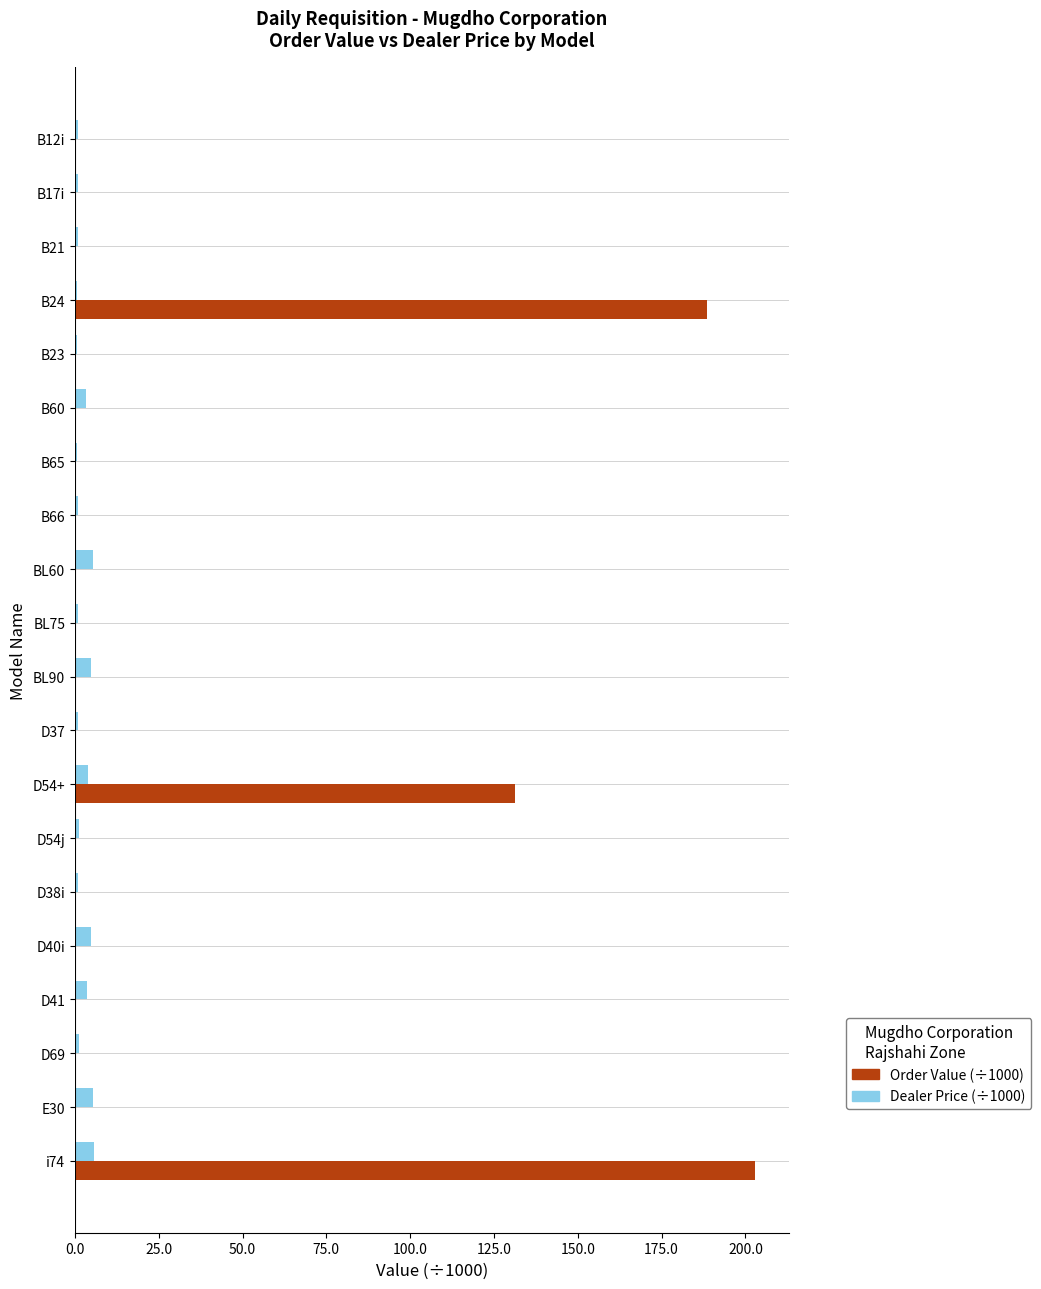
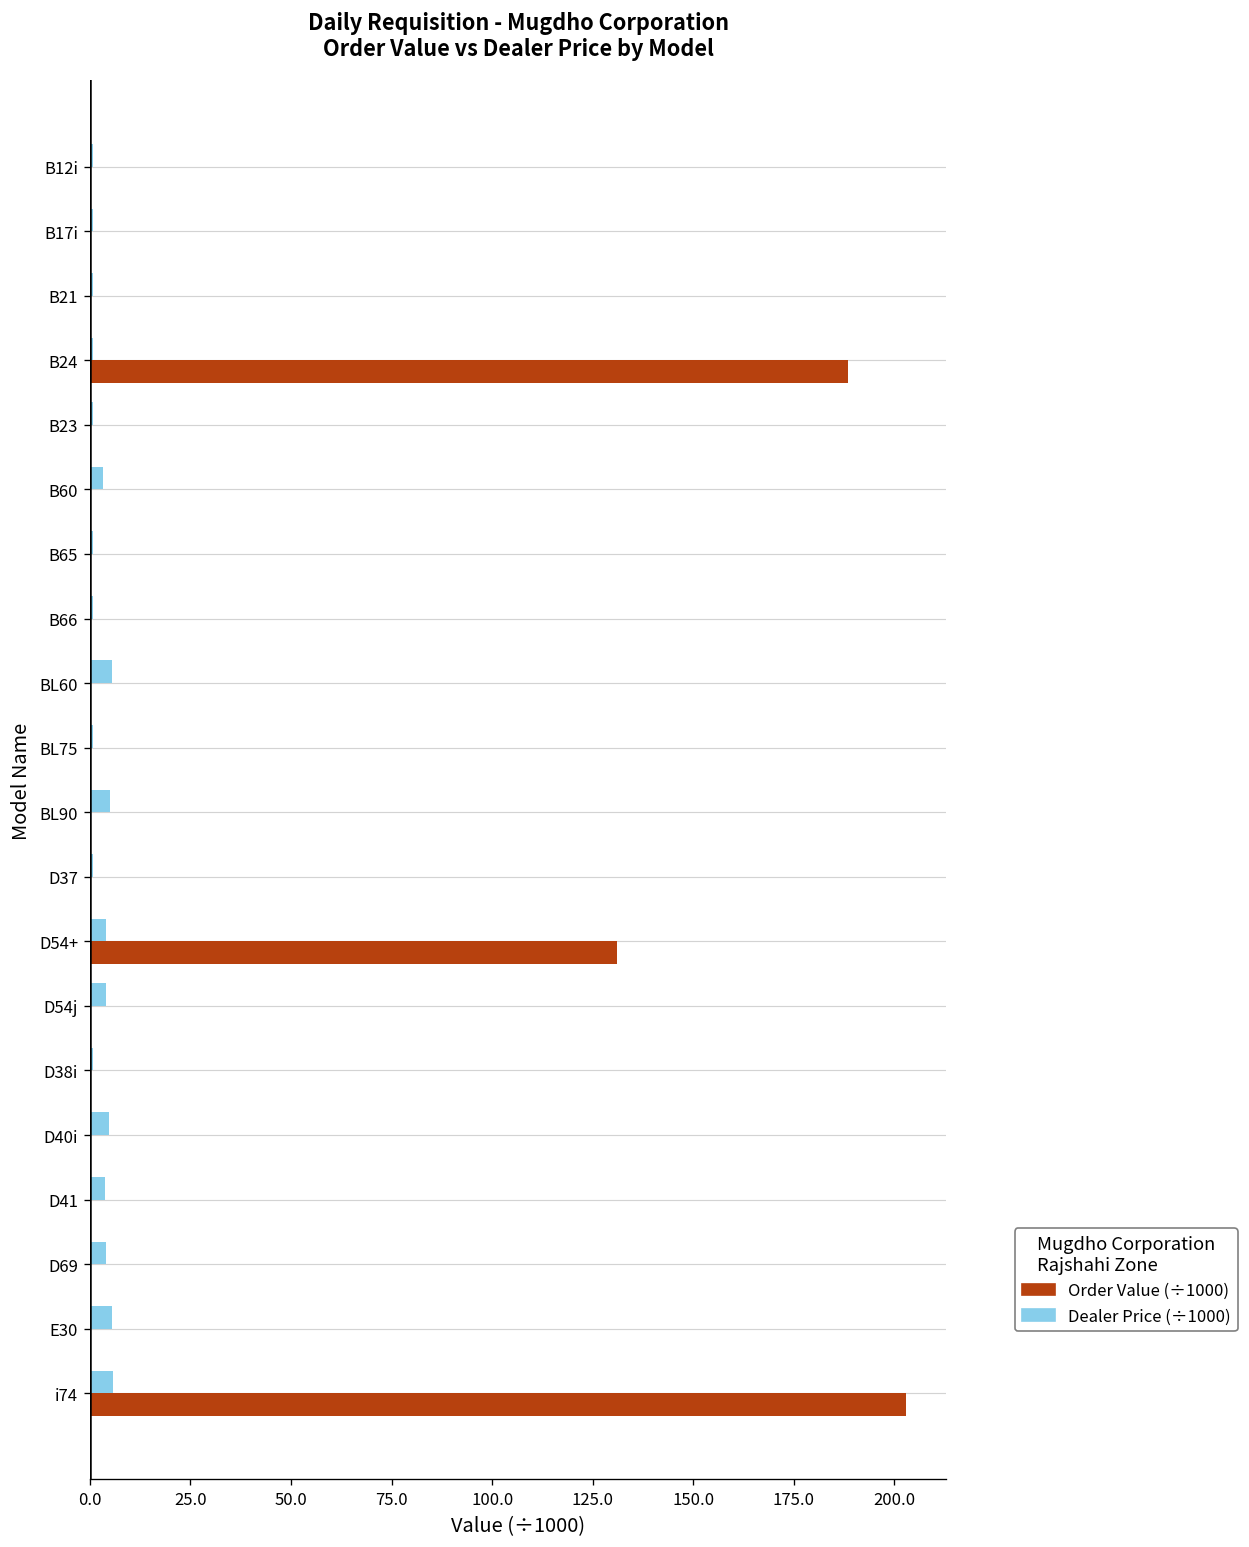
Dealer Price (÷1000), D54j: 1 -> 4
Dealer Price (÷1000), D69: 1 -> 4
